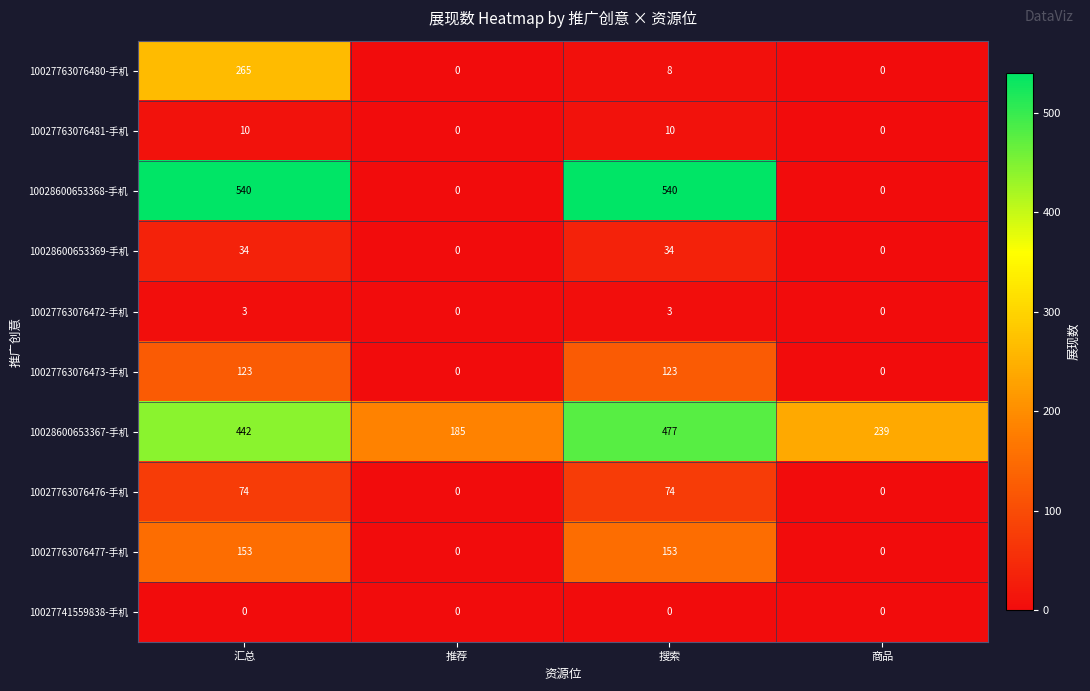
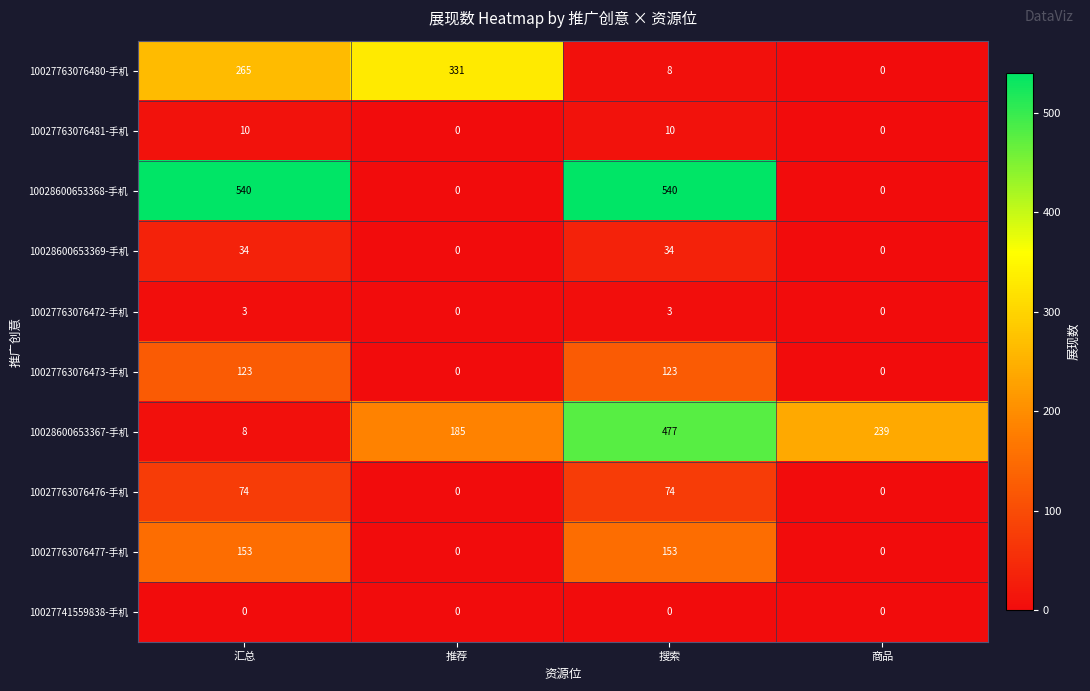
10027763076480-手机, 推荐: 0 -> 331
10028600653367-手机, 汇总: 442 -> 8
